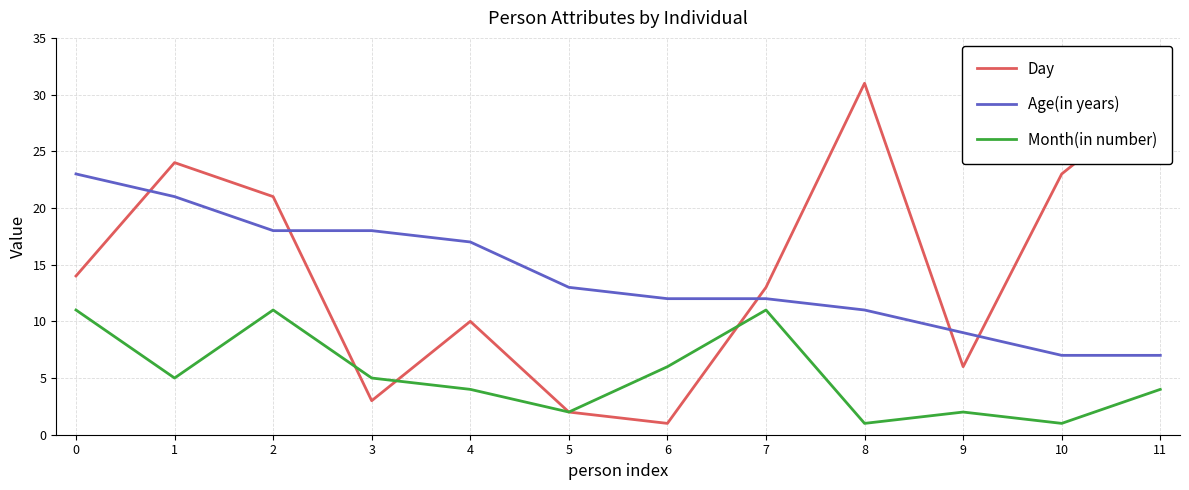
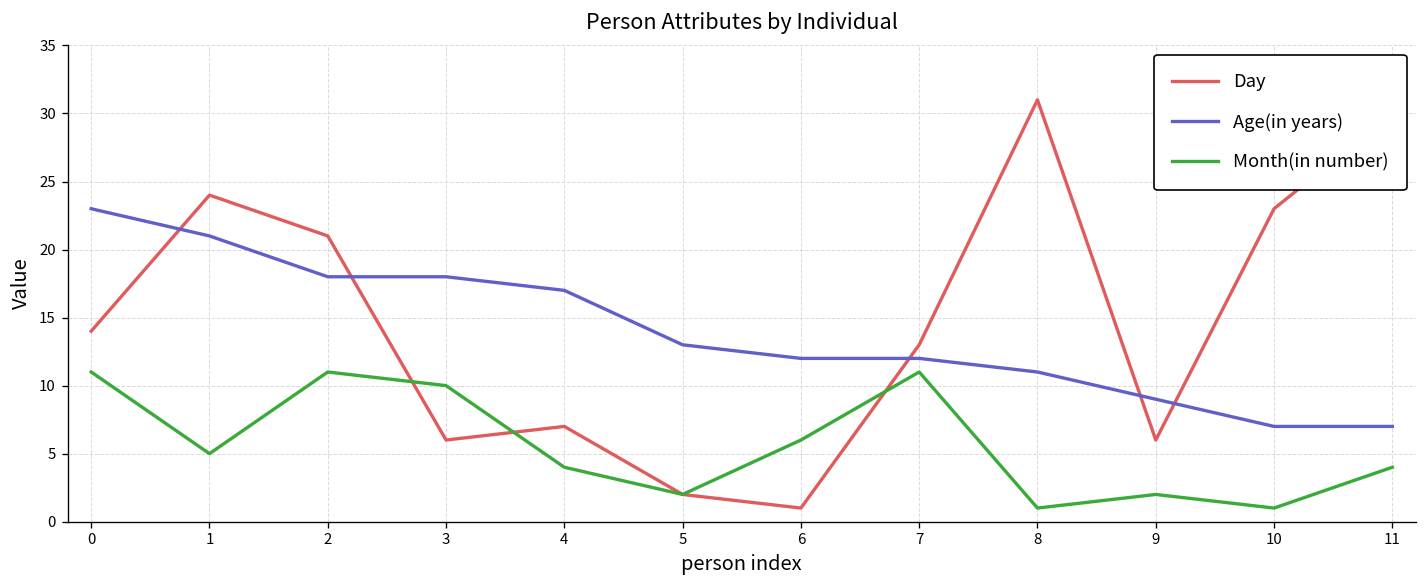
Day, 3: 3 -> 6
Month(in number), 3: 5 -> 10
Day, 4: 10 -> 7
